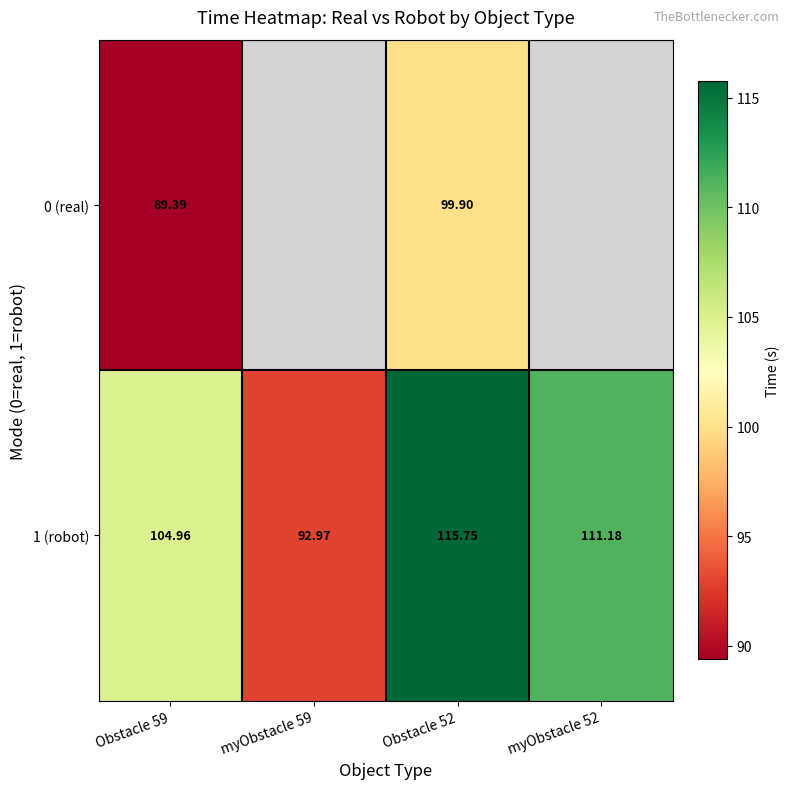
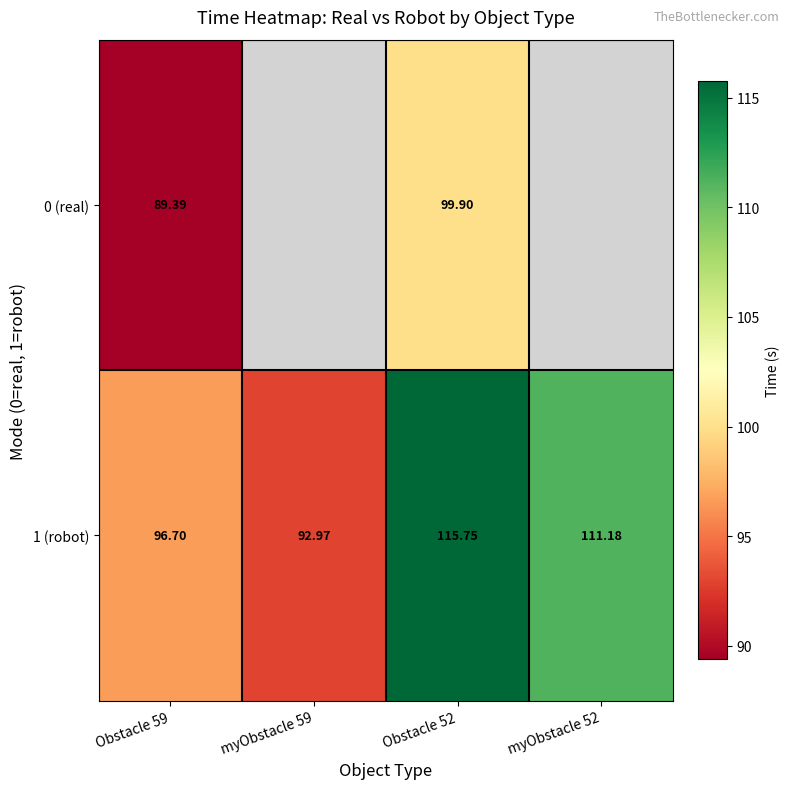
1 (robot), Obstacle 59: 104.96 -> 96.70
